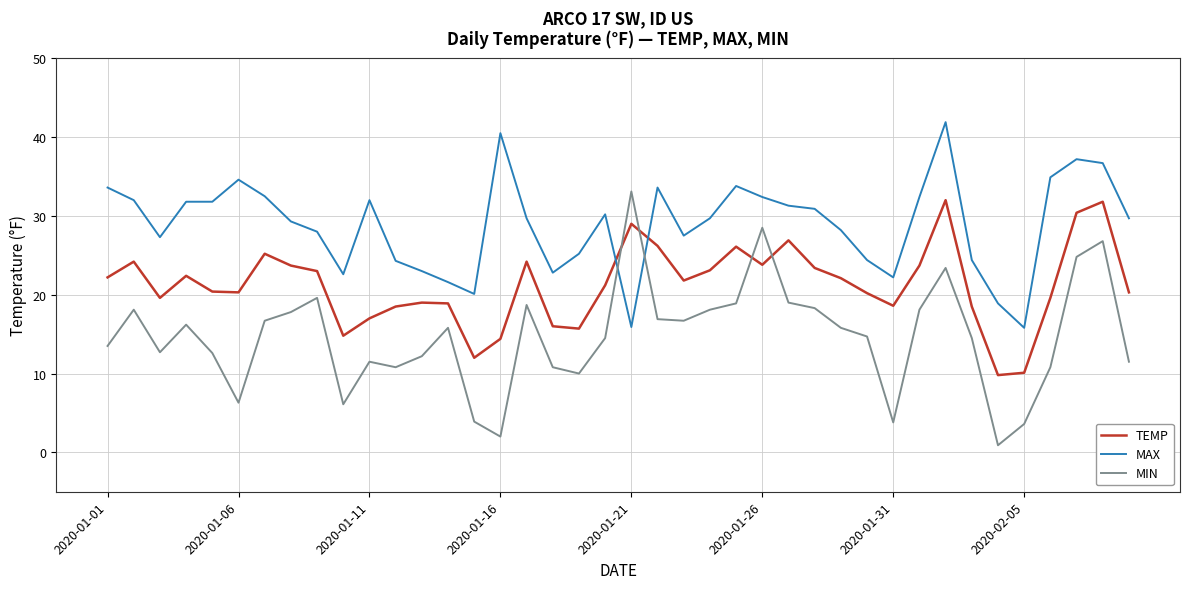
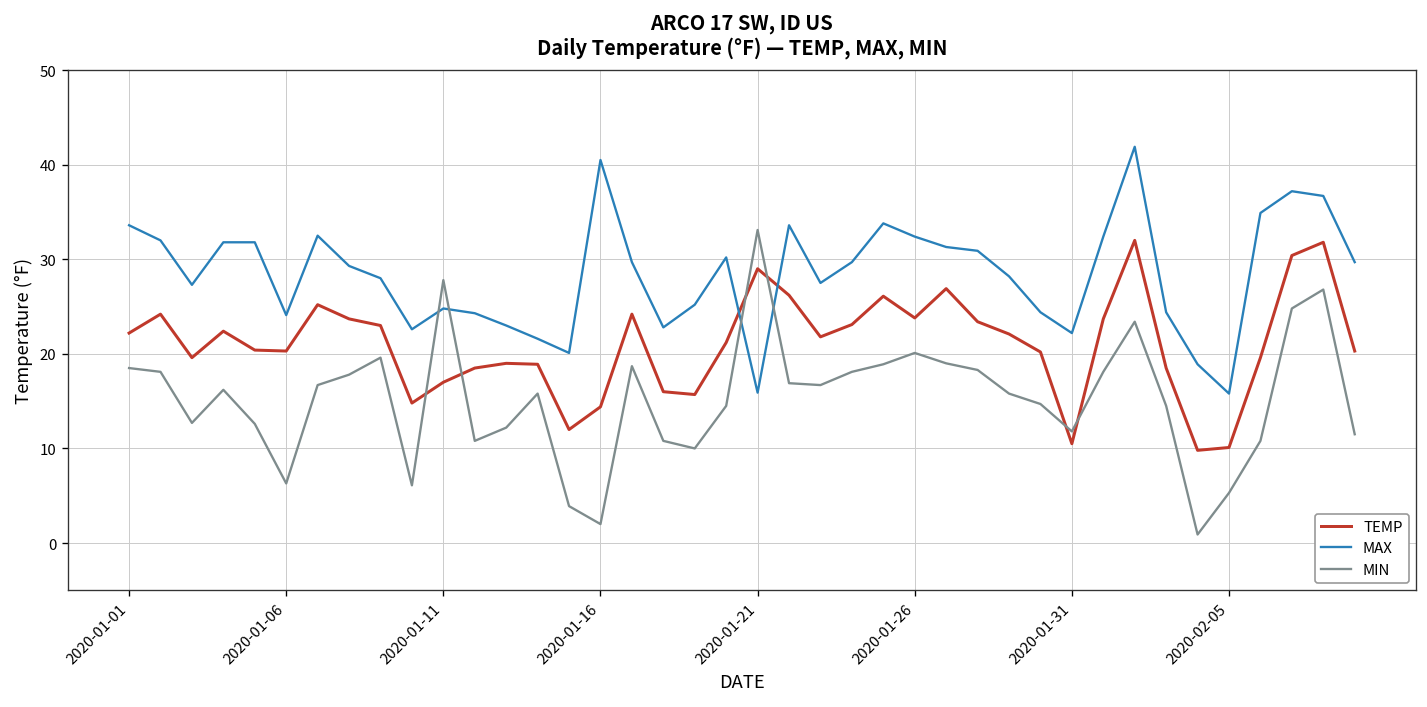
MIN, 2020-01-01: 14 -> 19
MAX, 2020-01-06: 35 -> 24
MAX, 2020-01-11: 32 -> 25
MIN, 2020-01-11: 12 -> 28
MIN, 2020-01-26: 29 -> 20
TEMP, 2020-01-31: 19 -> 11
MIN, 2020-01-31: 4 -> 12
MIN, 2020-02-05: 4 -> 5
